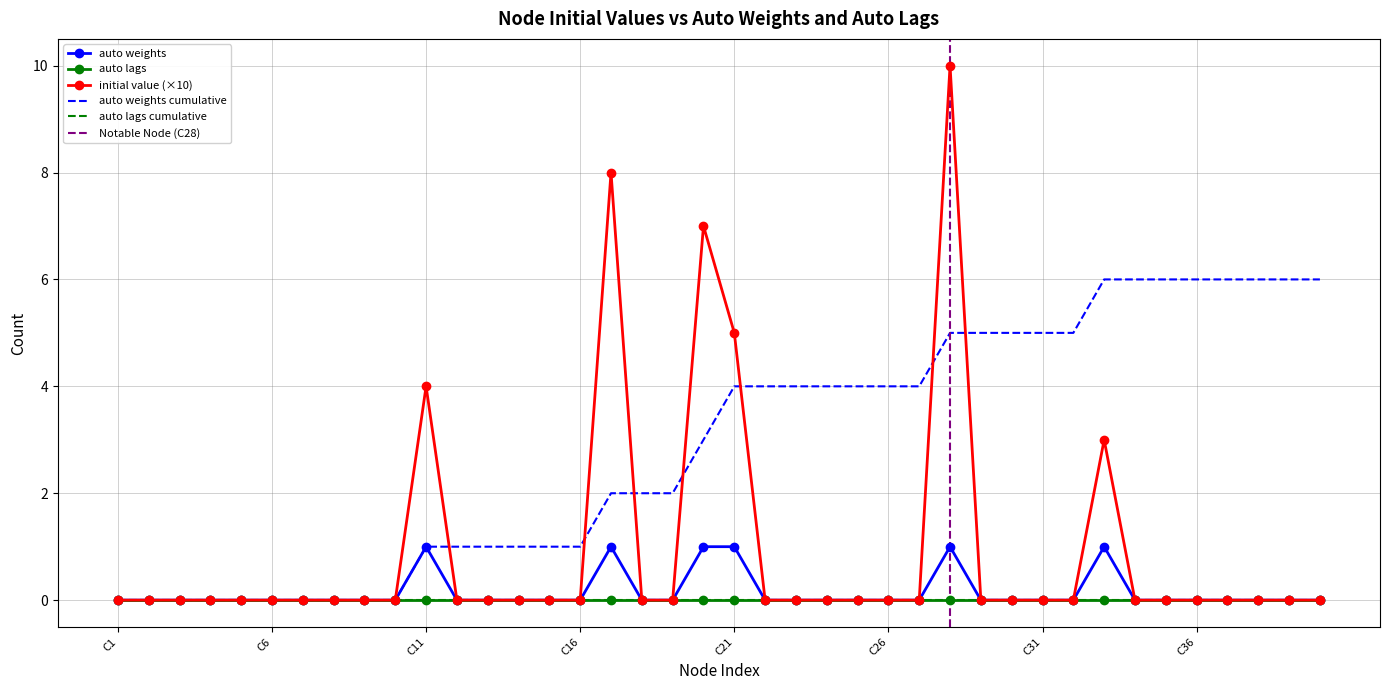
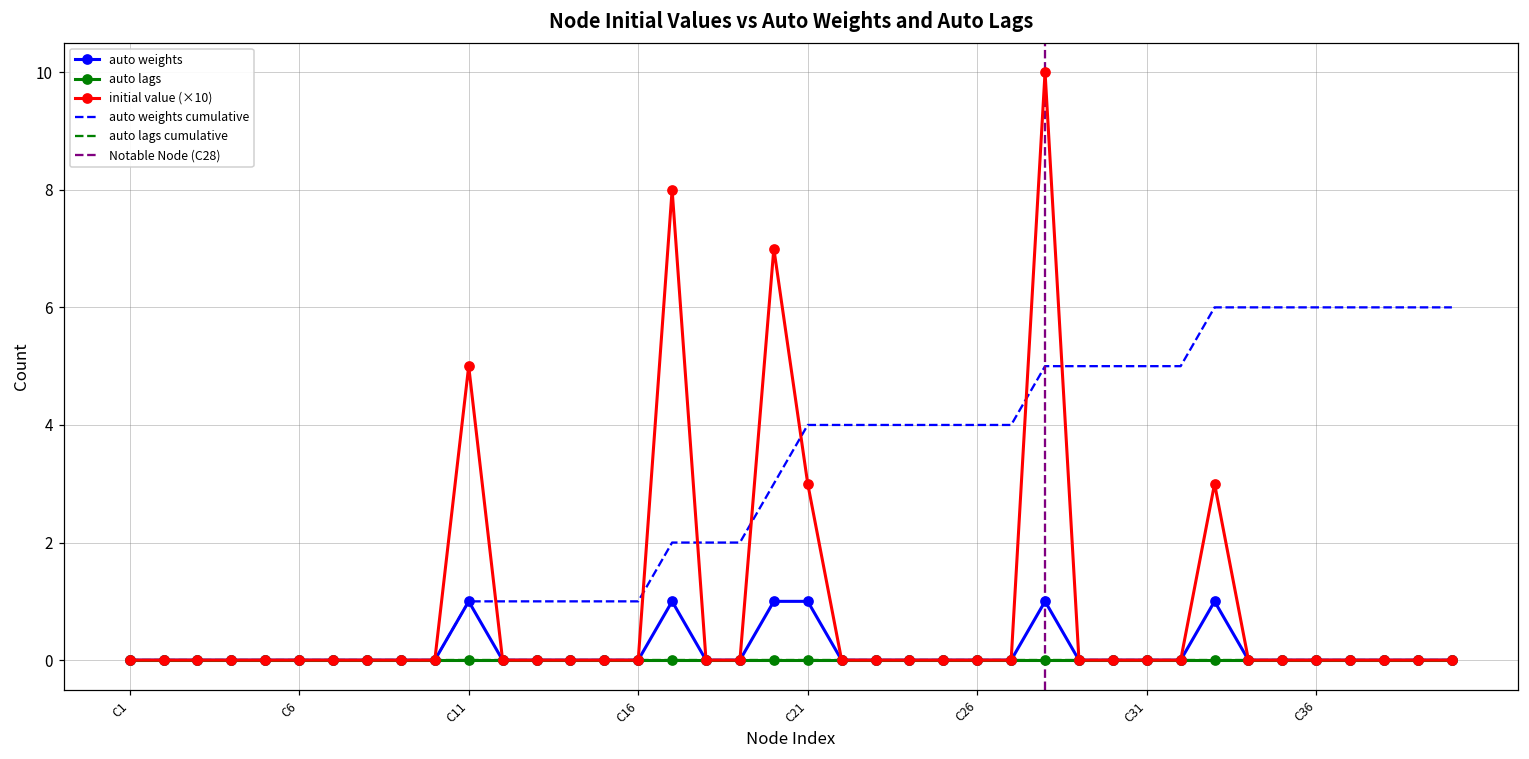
initial value (×10), C11: 4.0 -> 5.0
initial value (×10), C21: 5.0 -> 3.0
